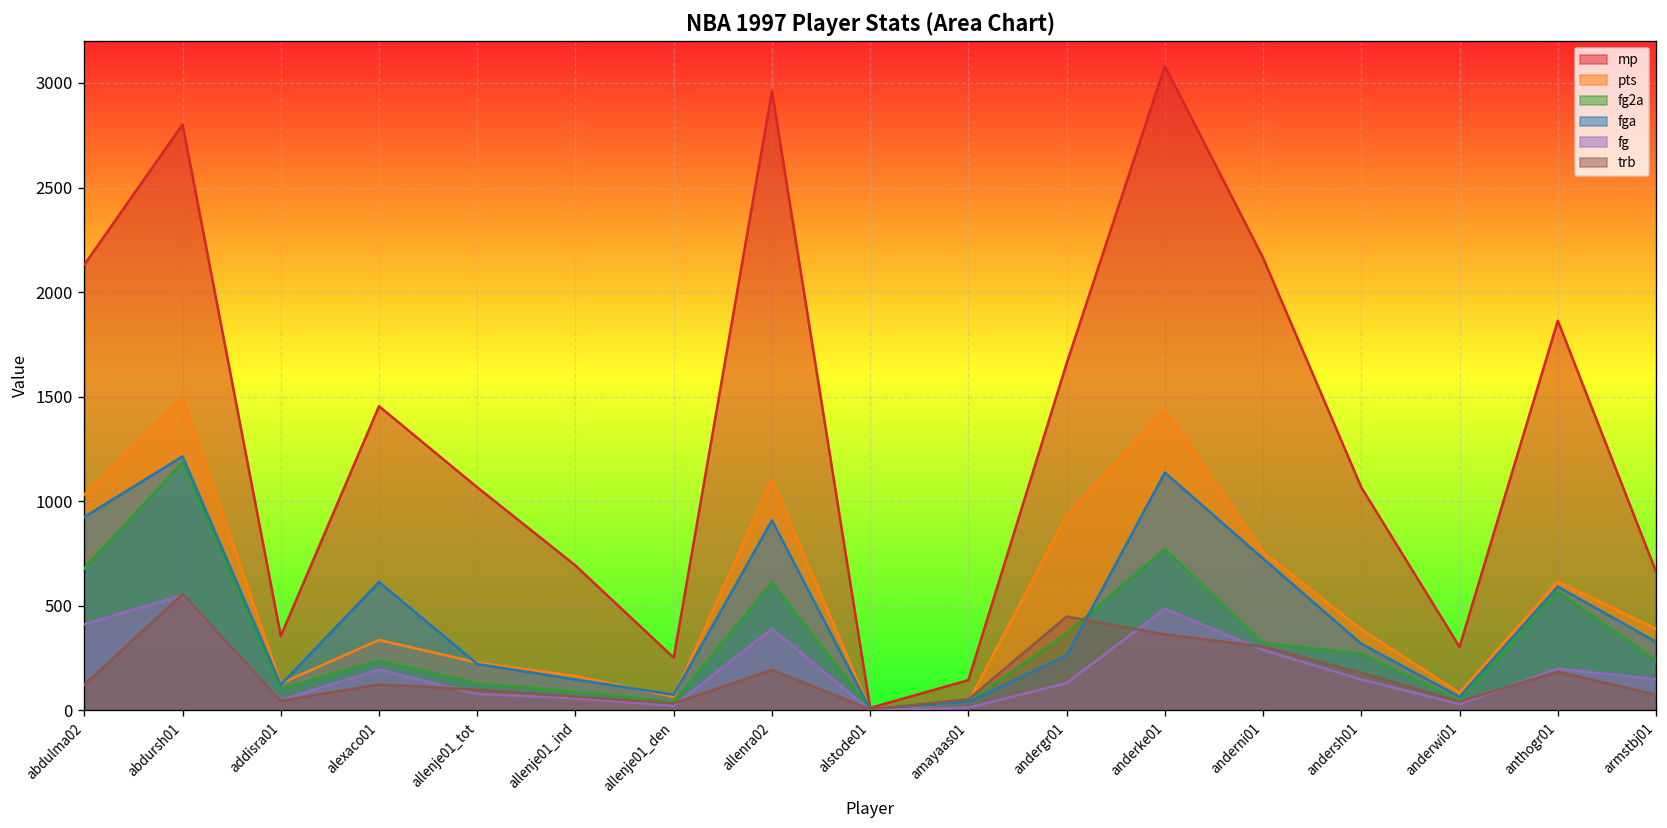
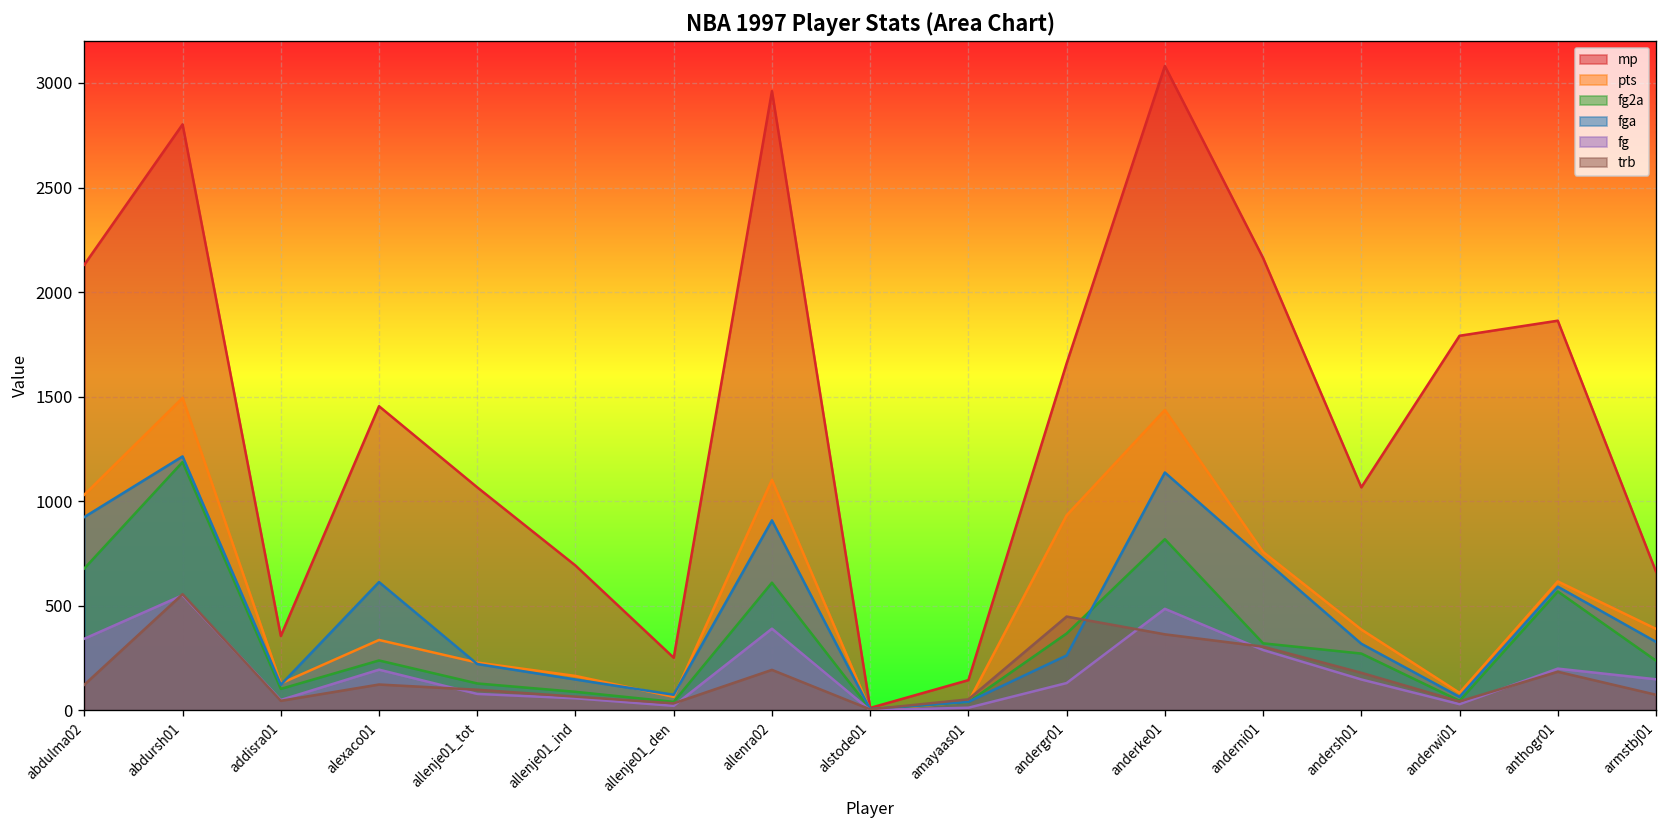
fg, abdulma02: 410 -> 340
fg2a, anderke01: 770 -> 820
mp, anderwi01: 300 -> 1790
